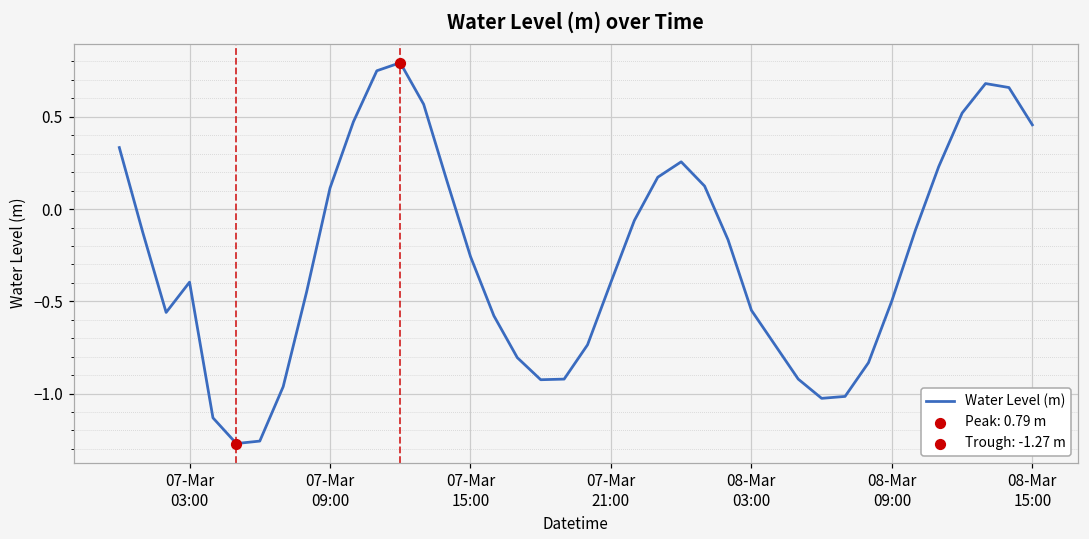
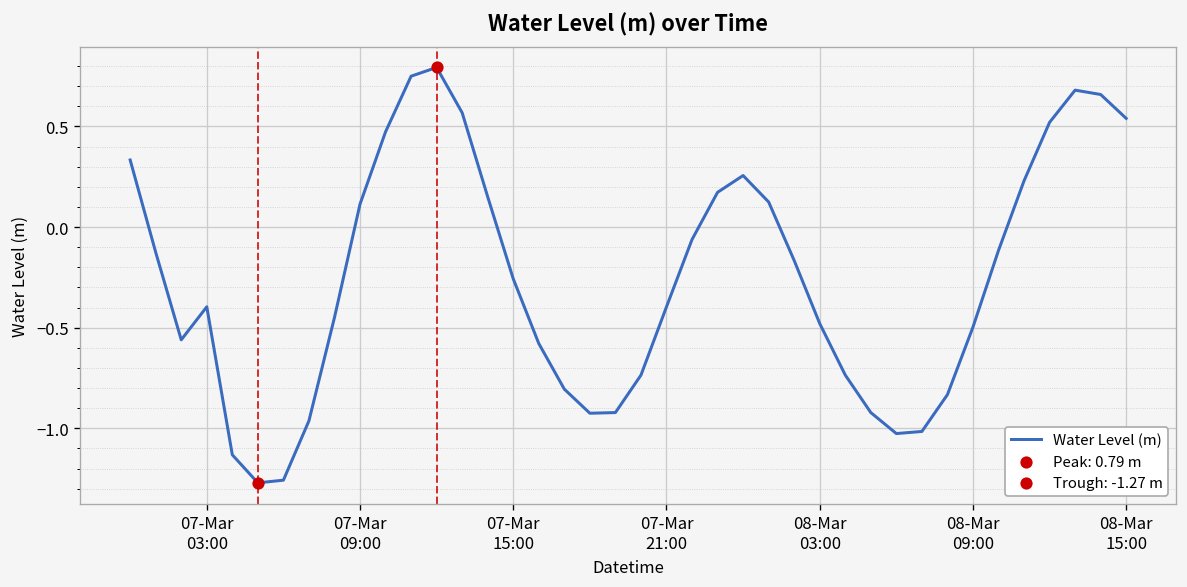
Water Level (m), 08-Mar 03:00: -0.55 -> -0.48
Water Level (m), 08-Mar 15:00: 0.46 -> 0.54
